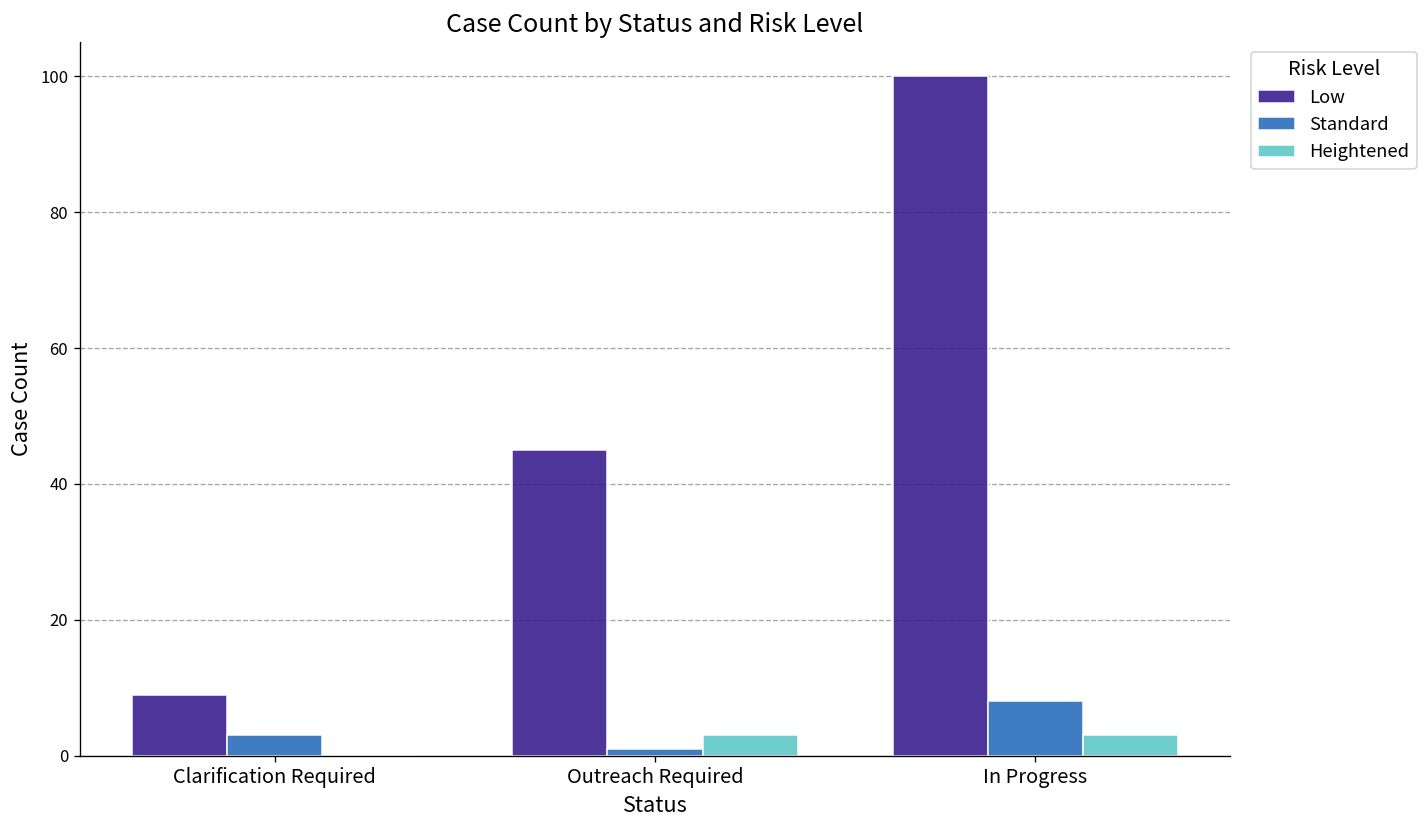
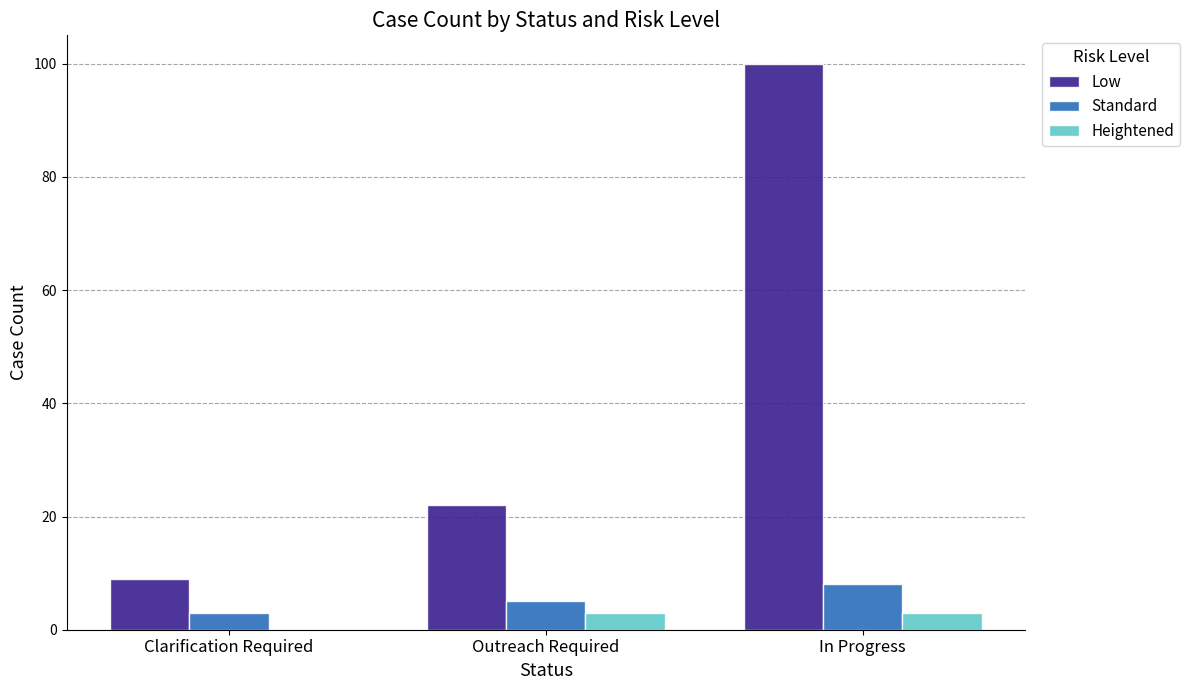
Low, Outreach Required: 45 -> 22
Standard, Outreach Required: 1 -> 5
